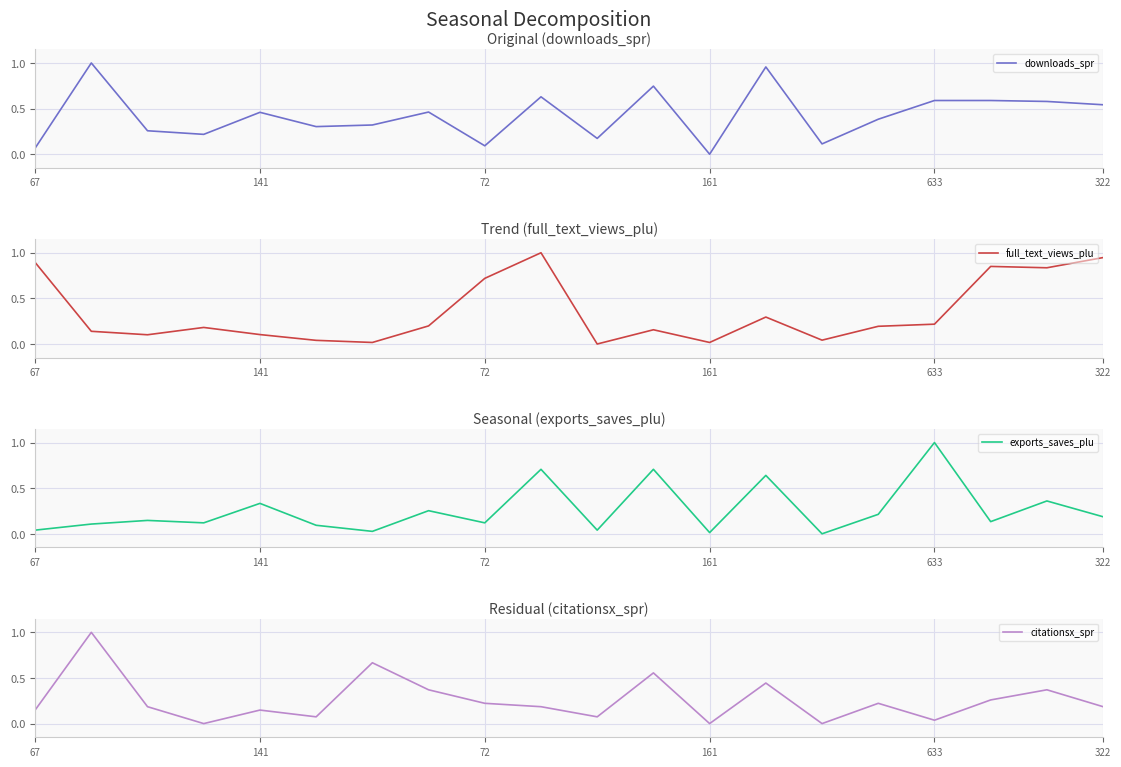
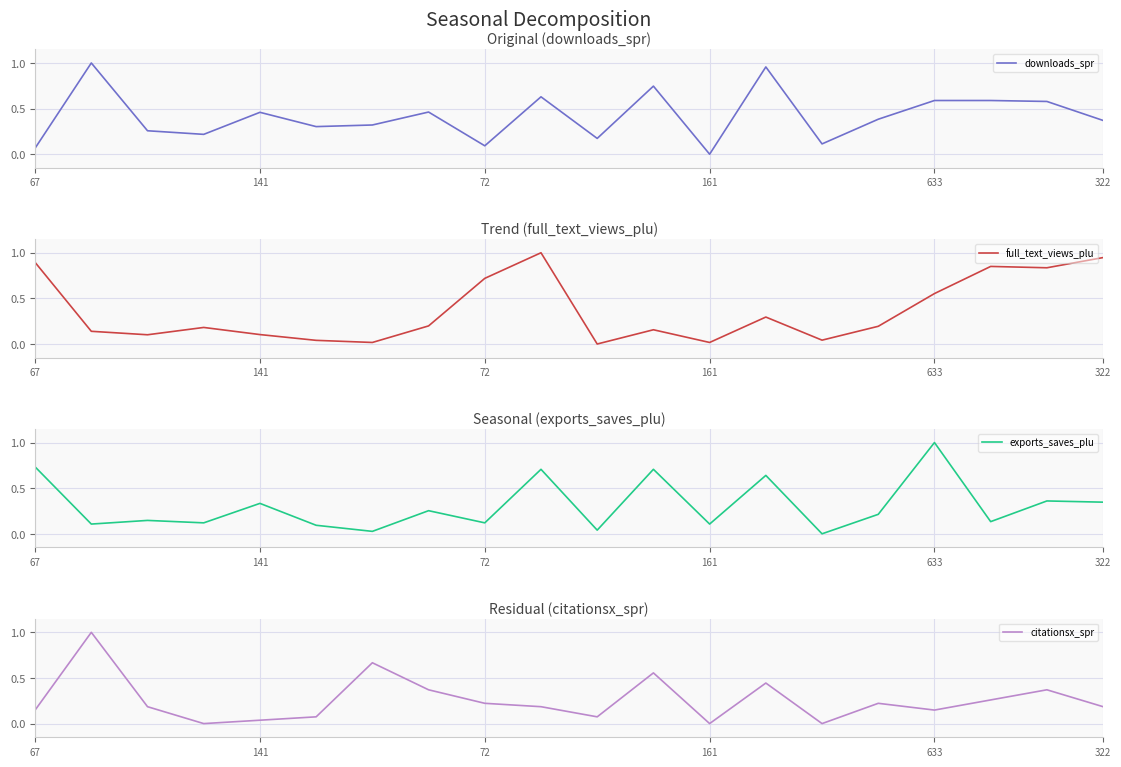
Original (downloads_spr), 322: 0.5 -> 0.4
Trend (full_text_views_plu), 633: 0.2 -> 0.6
Seasonal (exports_saves_plu), 67: 0.0 -> 0.7
Seasonal (exports_saves_plu), 161: 0.0 -> 0.1
Seasonal (exports_saves_plu), 322: 0.2 -> 0.3
Residual (citationsx_spr), 141: 0.1 -> 0.0
Residual (citationsx_spr), 633: 0.0 -> 0.1
